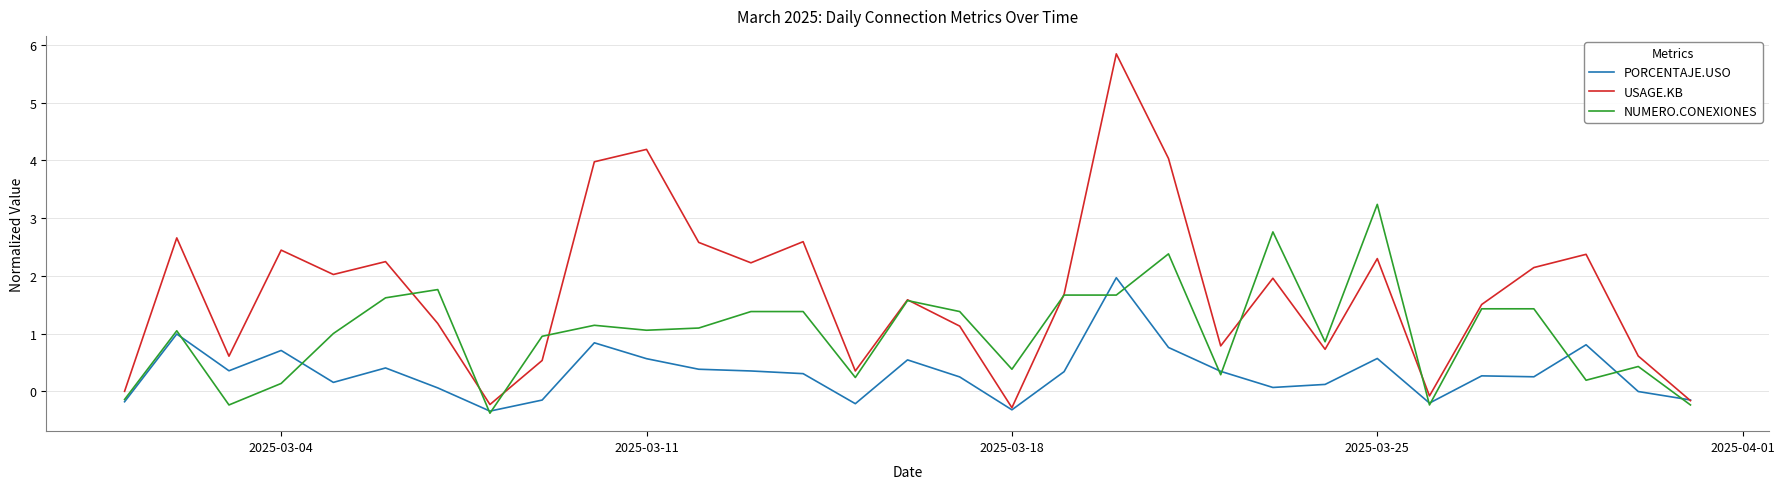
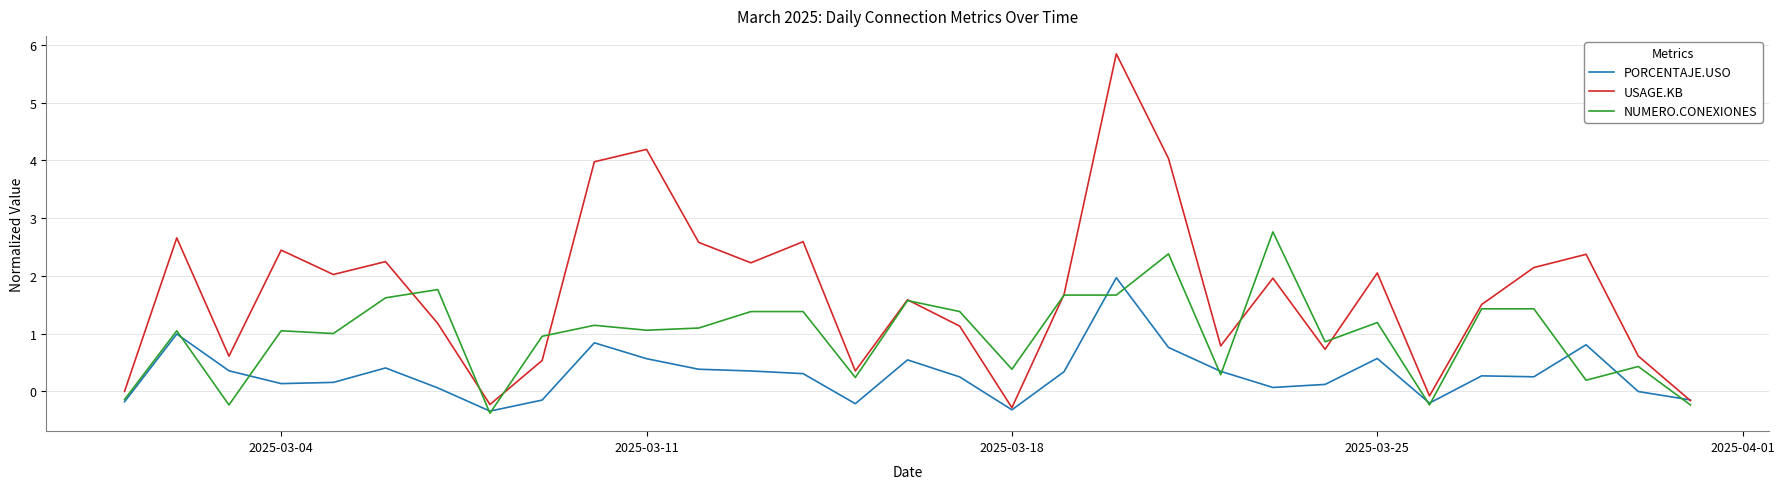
PORCENTAJE.USO, 2025-03-04: 0.7 -> 0.1
NUMERO.CONEXIONES, 2025-03-04: 0.1 -> 1.0
USAGE.KB, 2025-03-25: 2.3 -> 2.1
NUMERO.CONEXIONES, 2025-03-25: 3.2 -> 1.2
